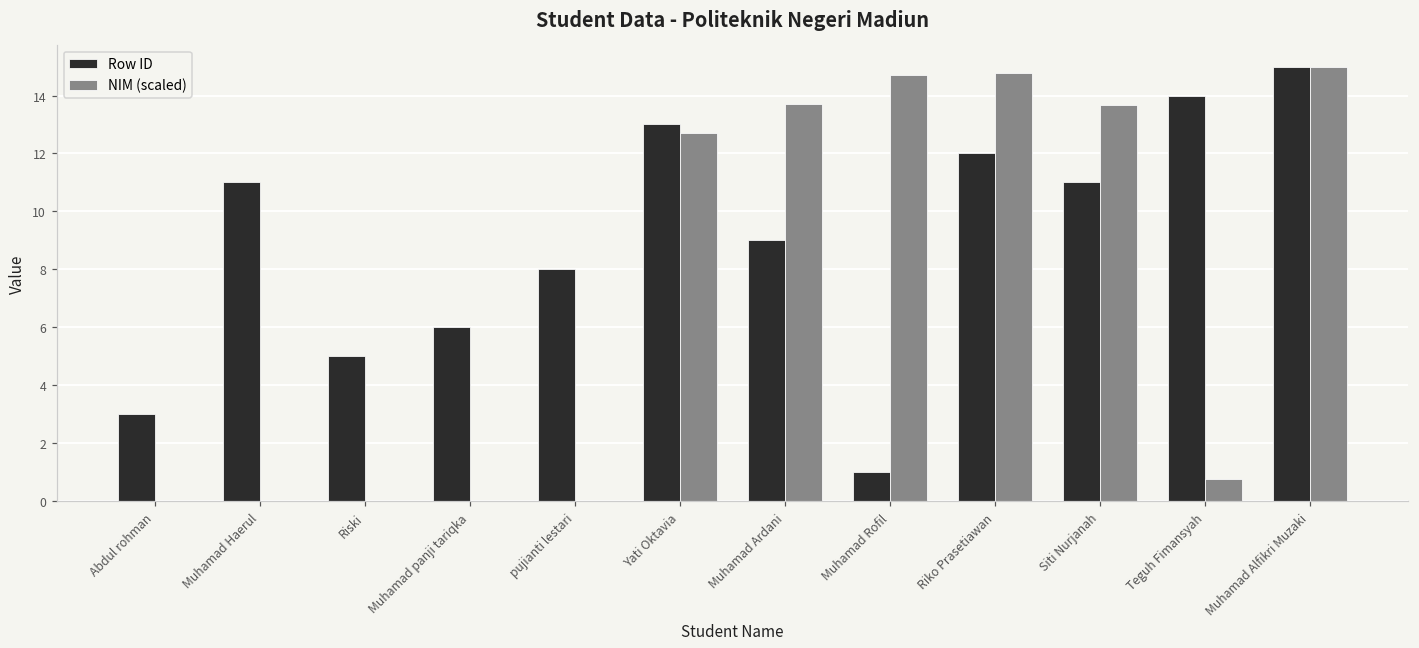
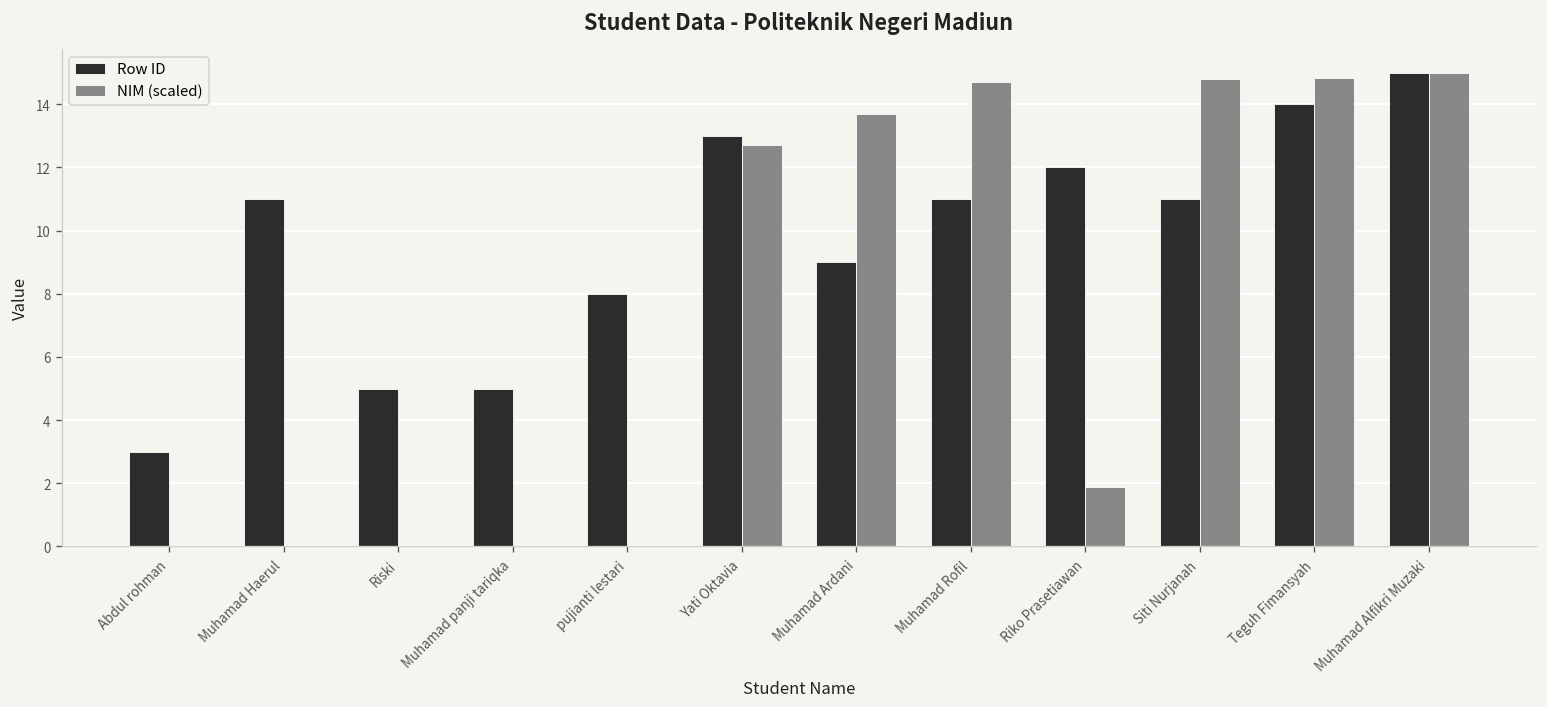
Row ID, Muhamad panji tariqka: 6 -> 5
Row ID, Muhamad Rofil: 1 -> 11
NIM (scaled), Riko Prasetiawan: 14.8 -> 1.9
NIM (scaled), Siti Nurjanah: 13.7 -> 14.8
NIM (scaled), Teguh Fimansyah: 0.8 -> 14.8
